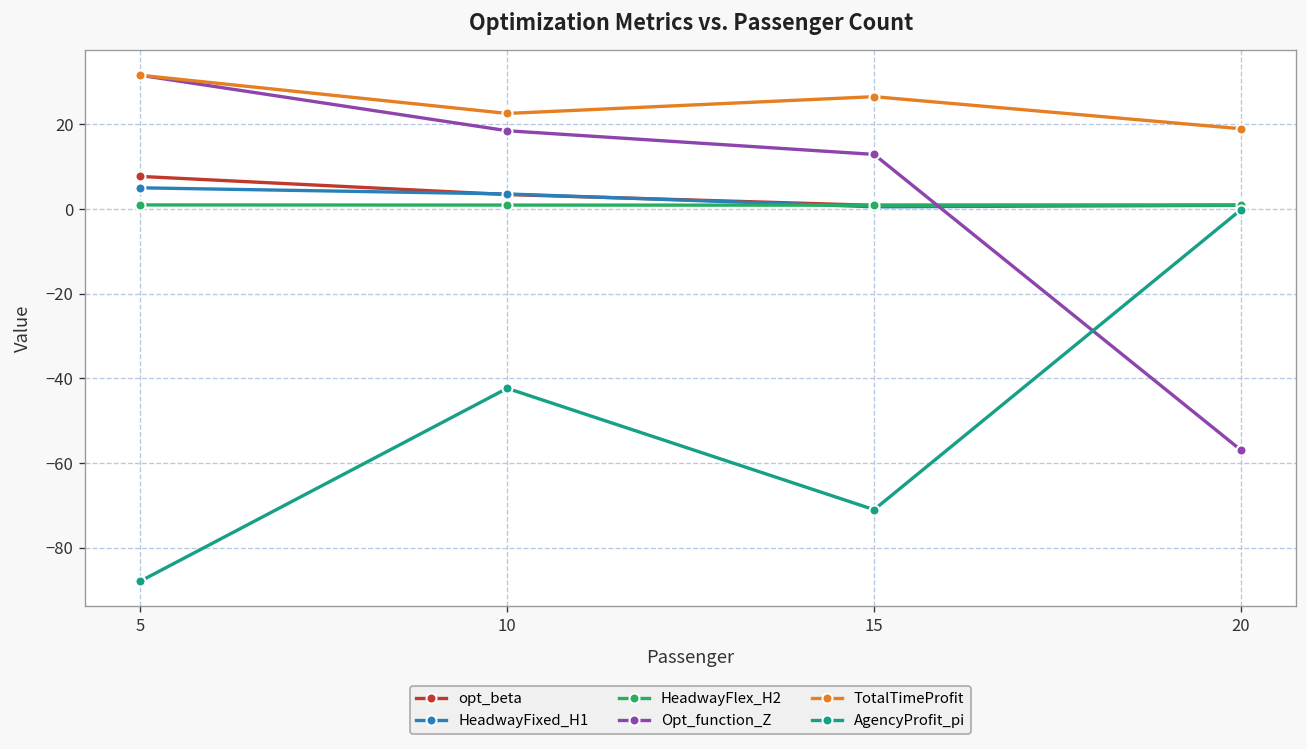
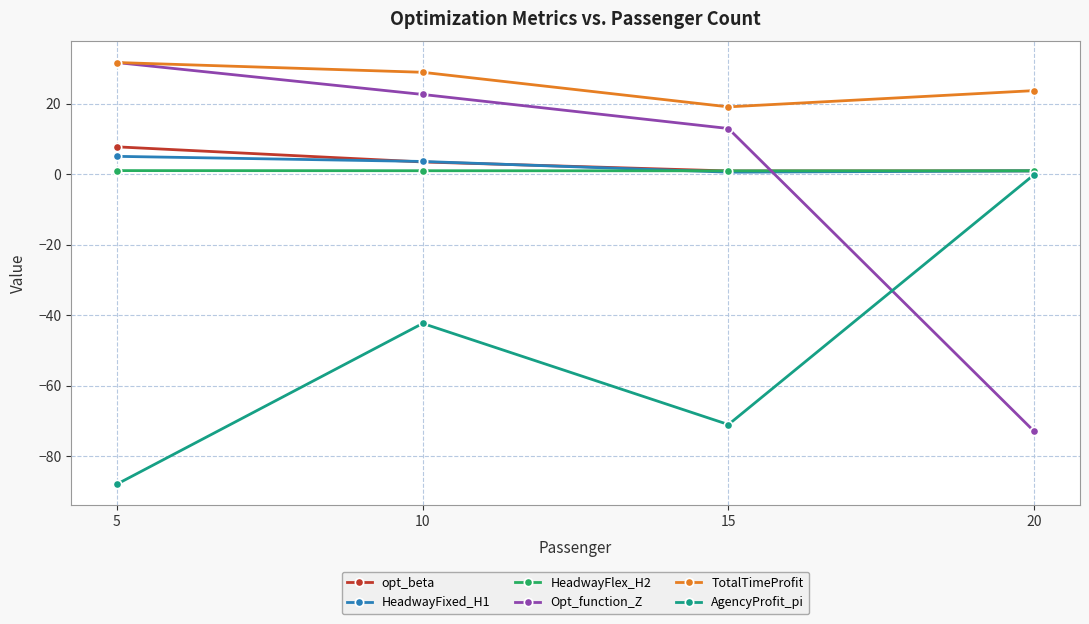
Opt_function_Z, 10: 19 -> 23
TotalTimeProfit, 10: 23 -> 29
TotalTimeProfit, 15: 27 -> 19
Opt_function_Z, 20: -57 -> -73
TotalTimeProfit, 20: 19 -> 24
